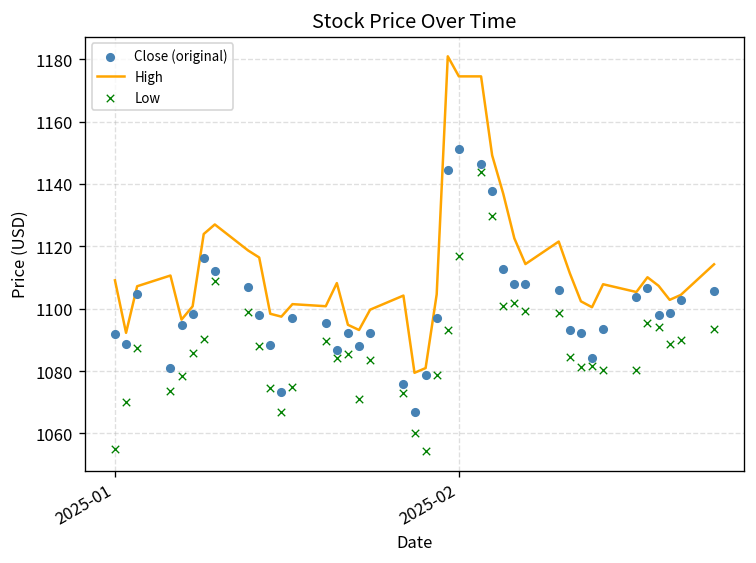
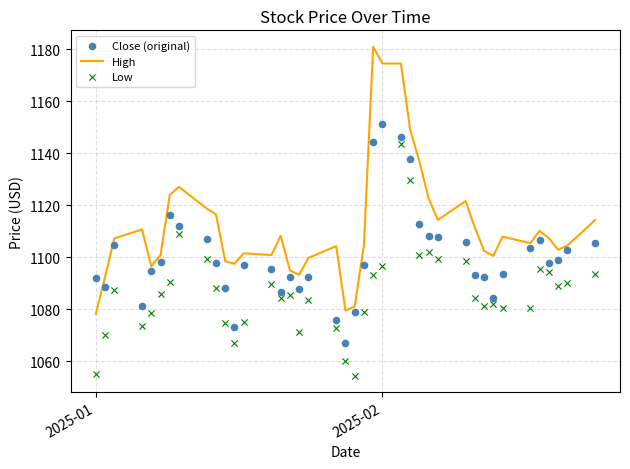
High, 2025-01: 1109 -> 1078
Low, 2025-02: 1117 -> 1097
